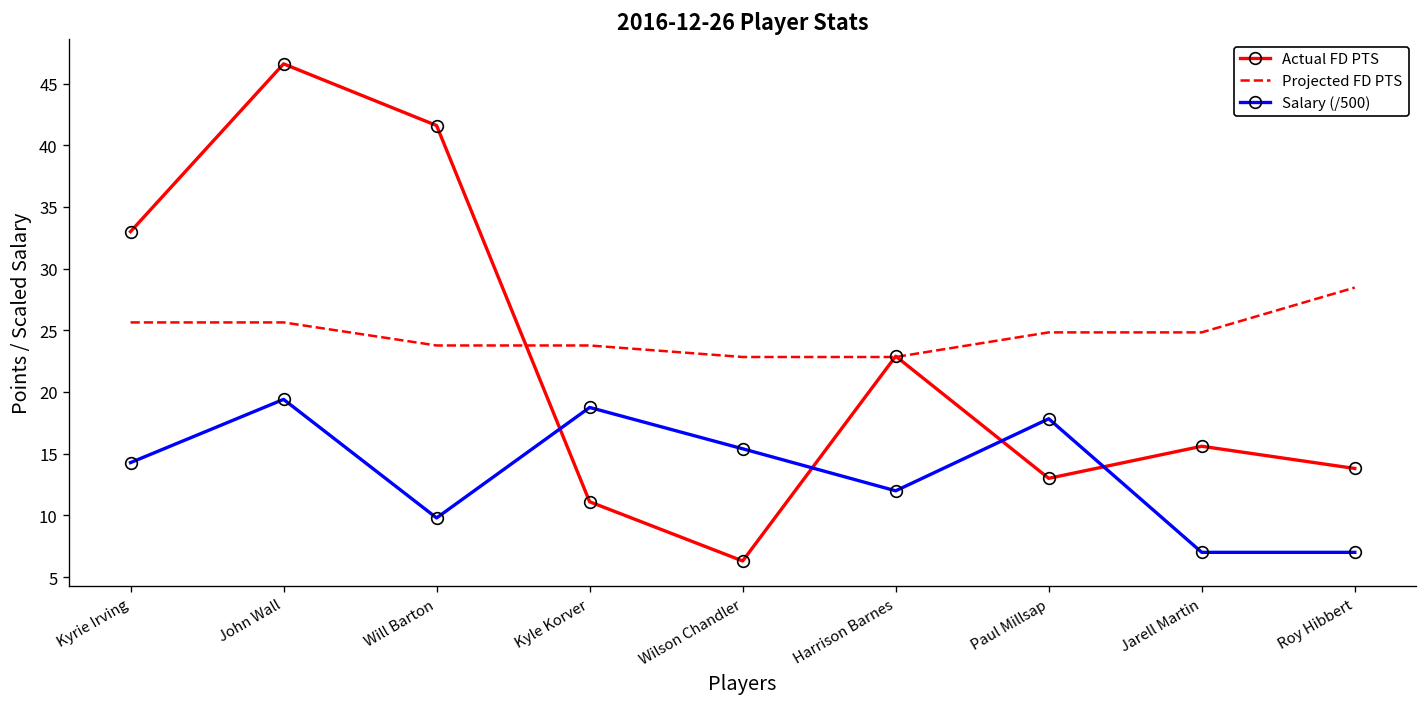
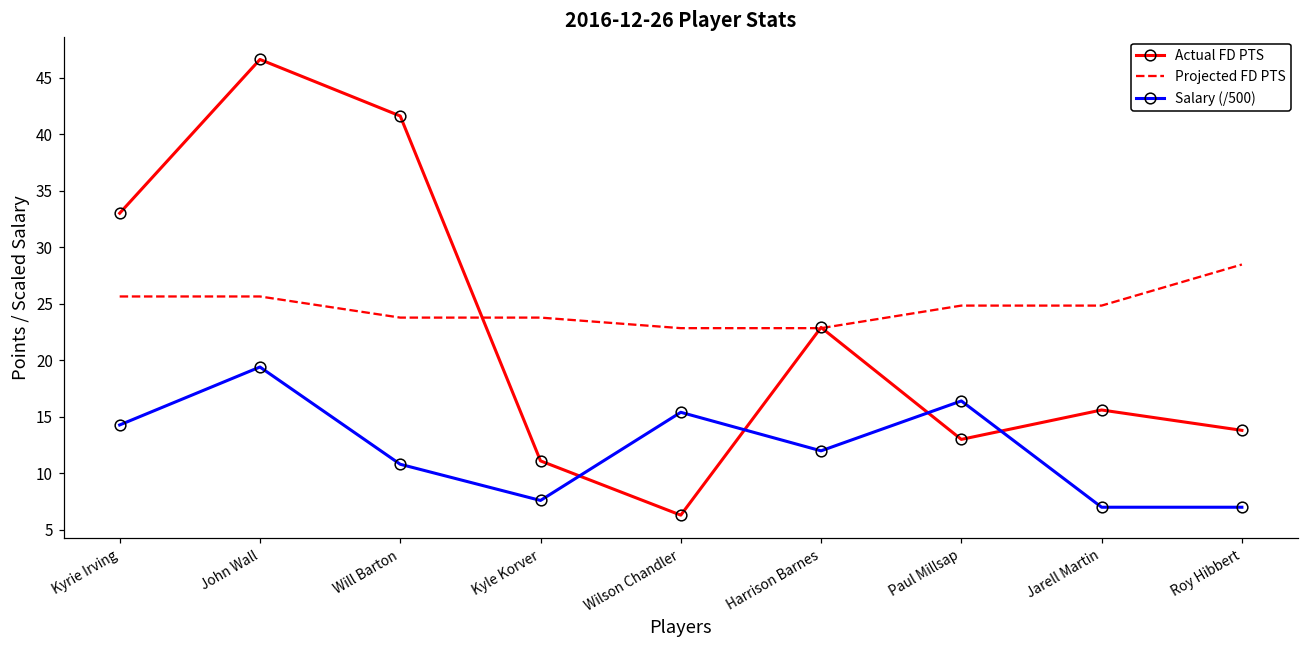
Salary (/500), Will Barton: 9.8 -> 10.8
Salary (/500), Kyle Korver: 18.7 -> 7.6
Salary (/500), Paul Millsap: 17.8 -> 16.4
